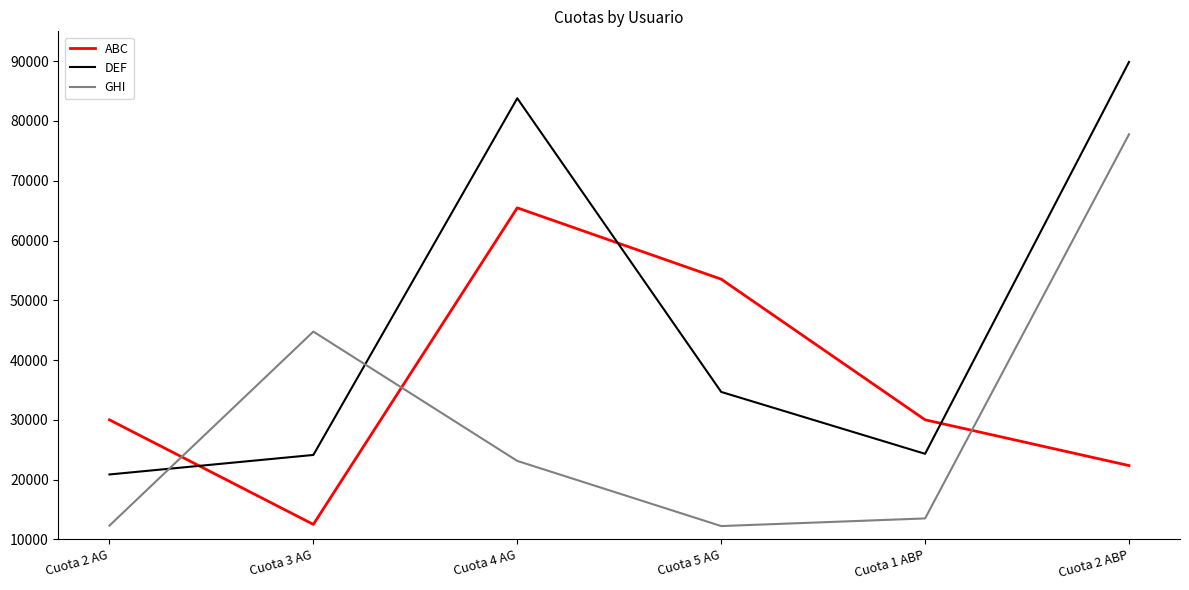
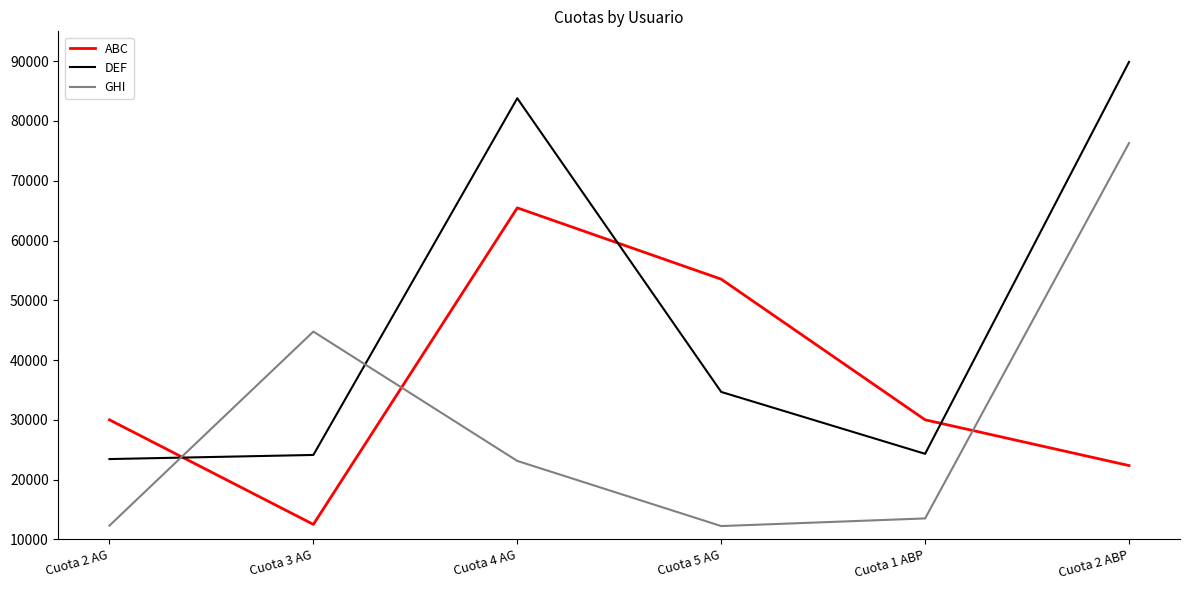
DEF, Cuota 2 AG: 21000 -> 23000
GHI, Cuota 2 ABP: 78000 -> 76000
